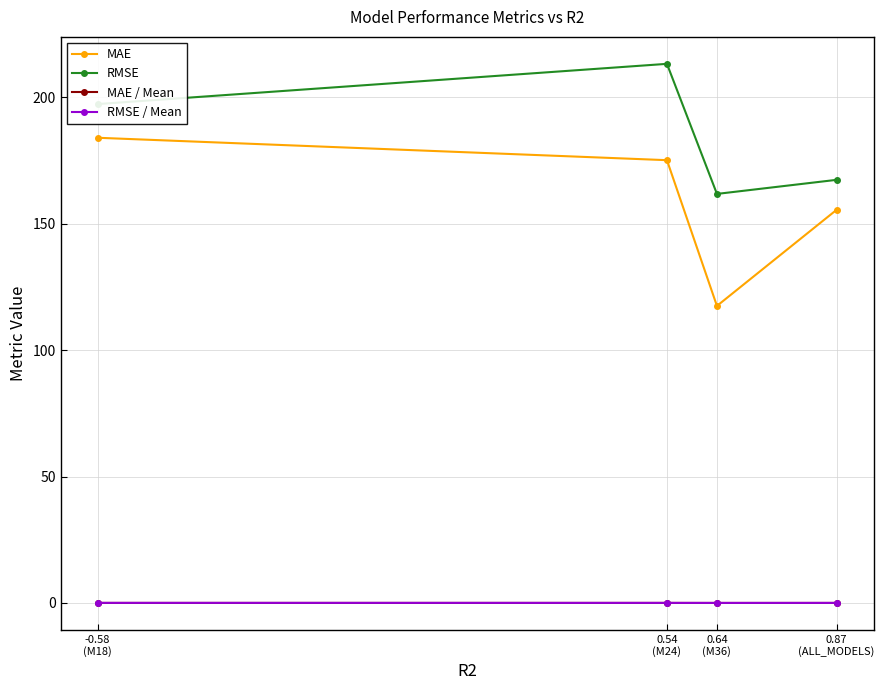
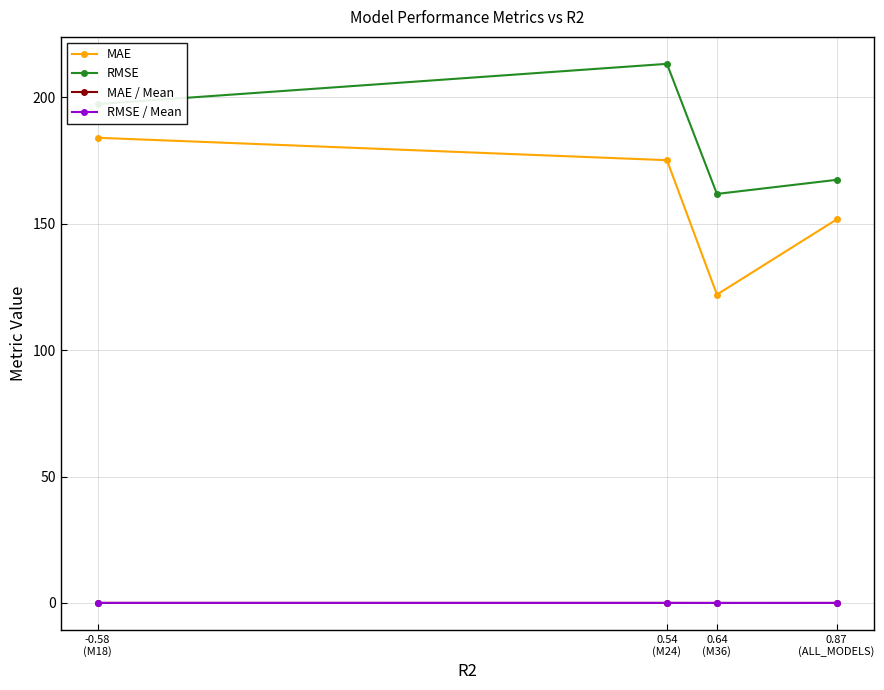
MAE, 0.64 (M36): 117 -> 122
MAE, 0.87 (ALL_MODELS): 156 -> 152
